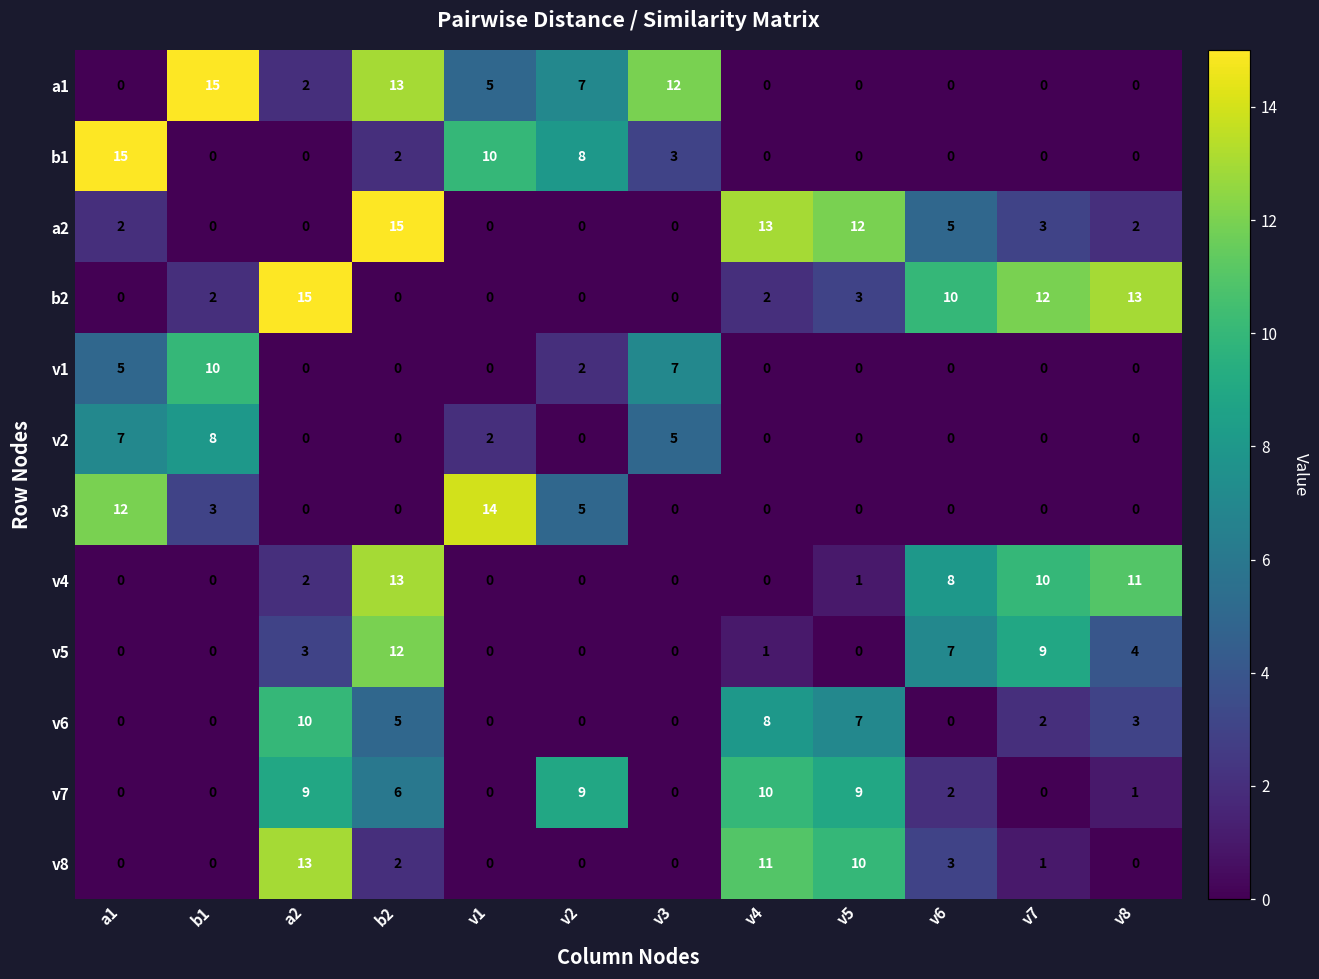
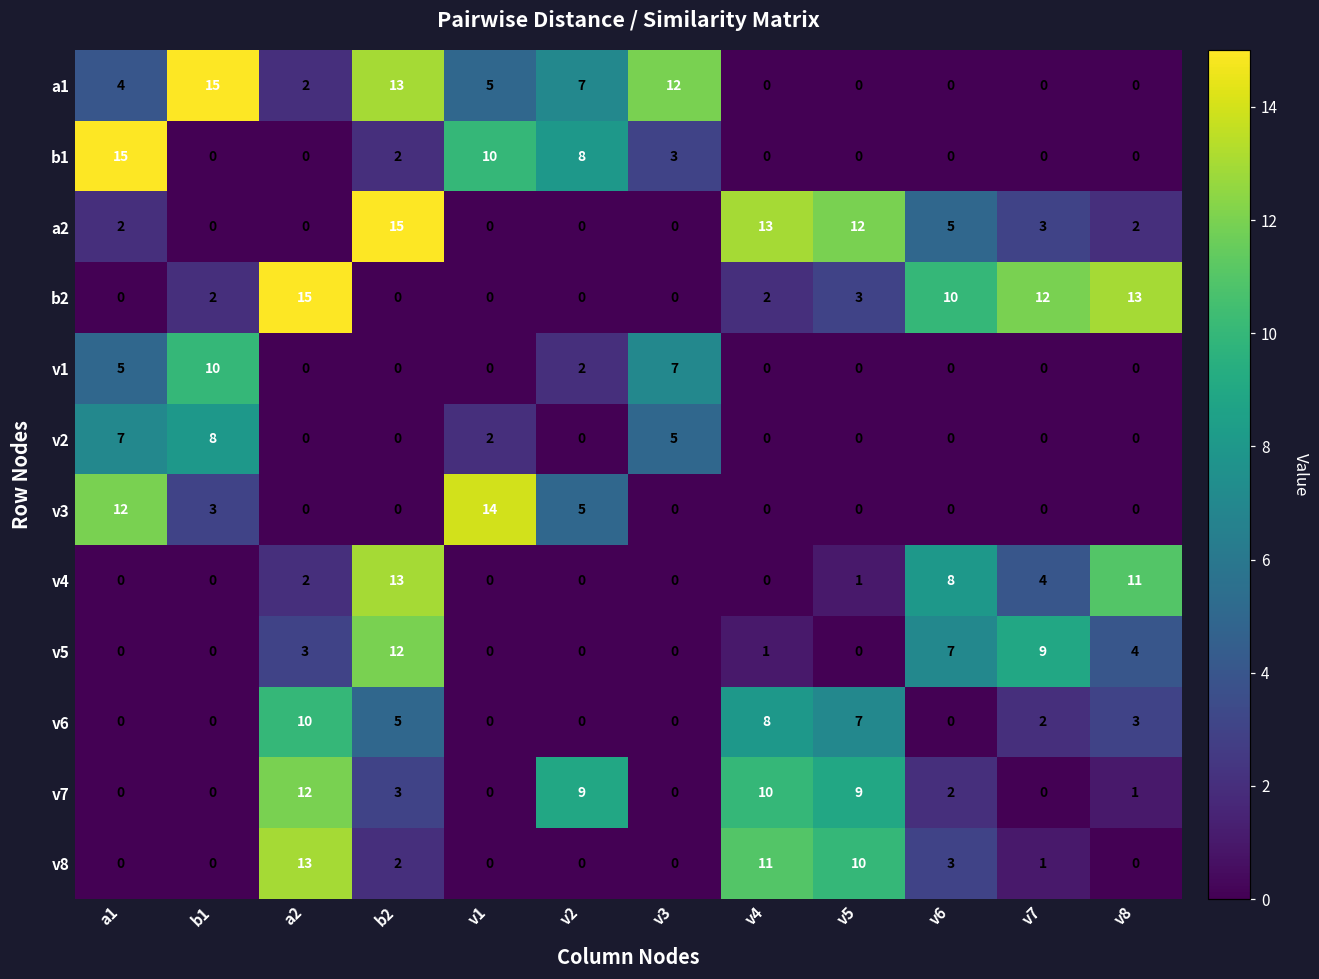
a1, a1: 0 -> 4
v4, v7: 10 -> 4
v7, a2: 9 -> 12
v7, b2: 6 -> 3
